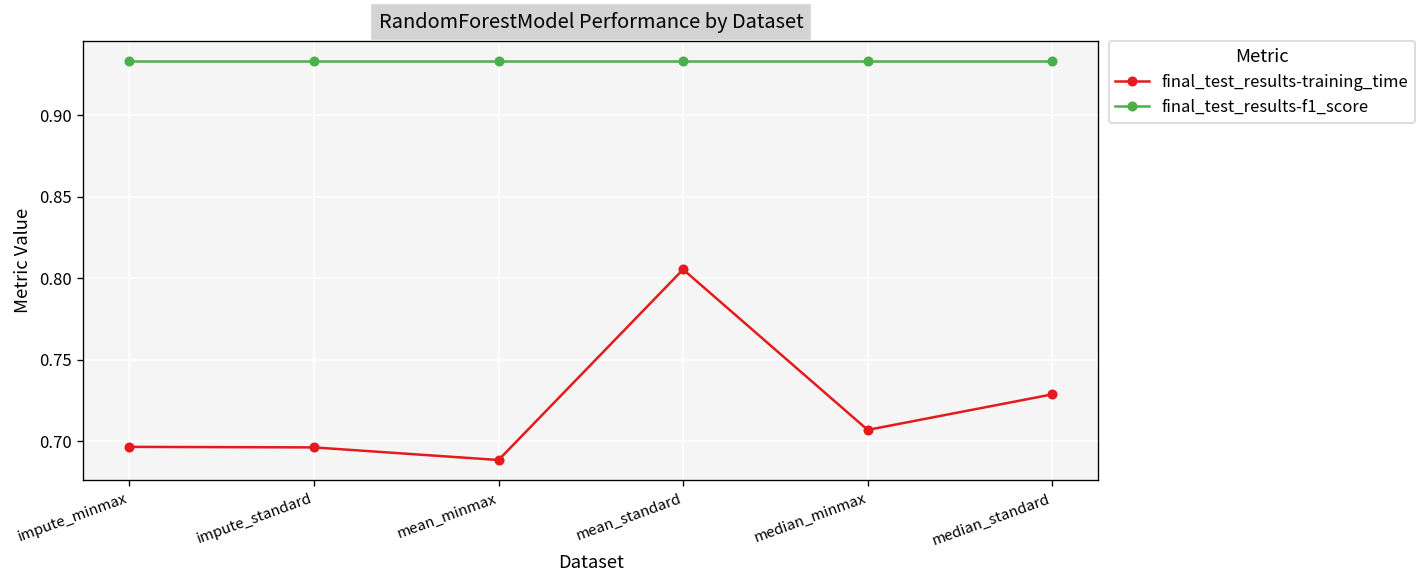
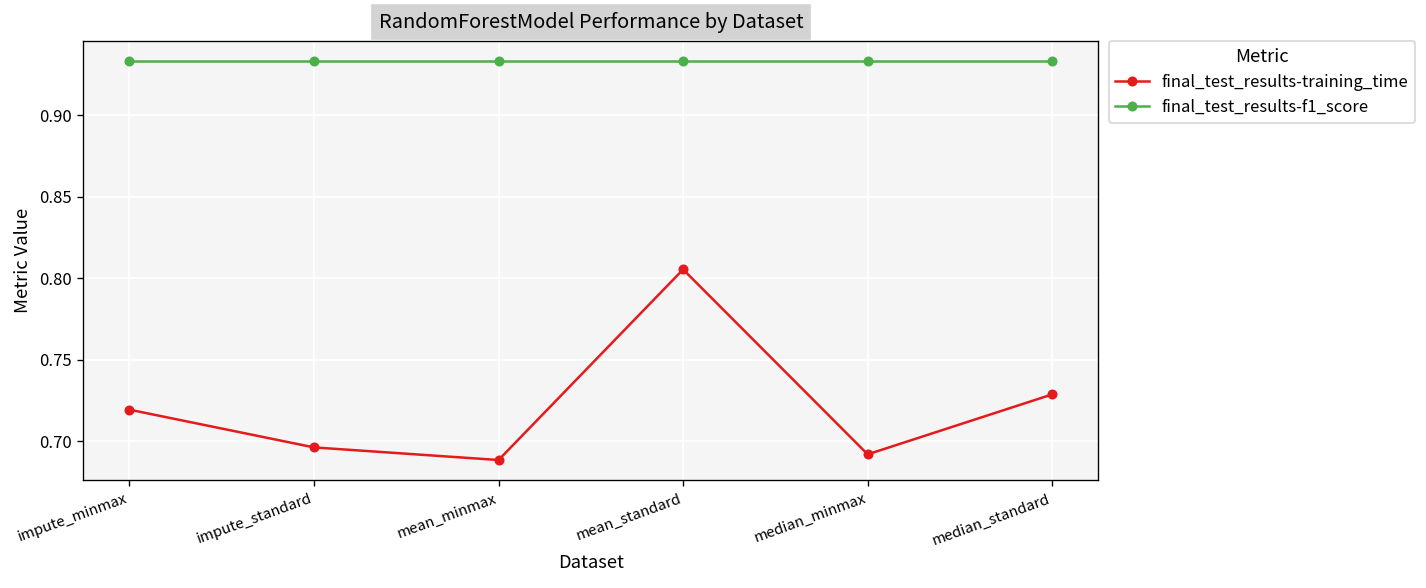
final_test_results-training_time, impute_minmax: 0.696 -> 0.719
final_test_results-training_time, median_minmax: 0.707 -> 0.692
